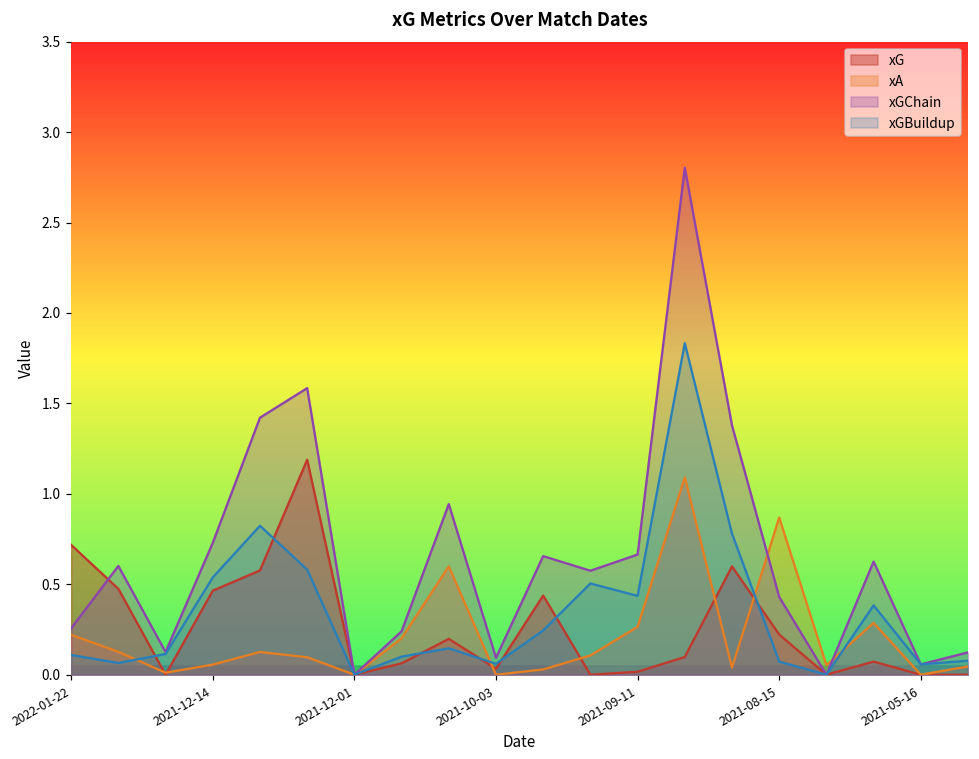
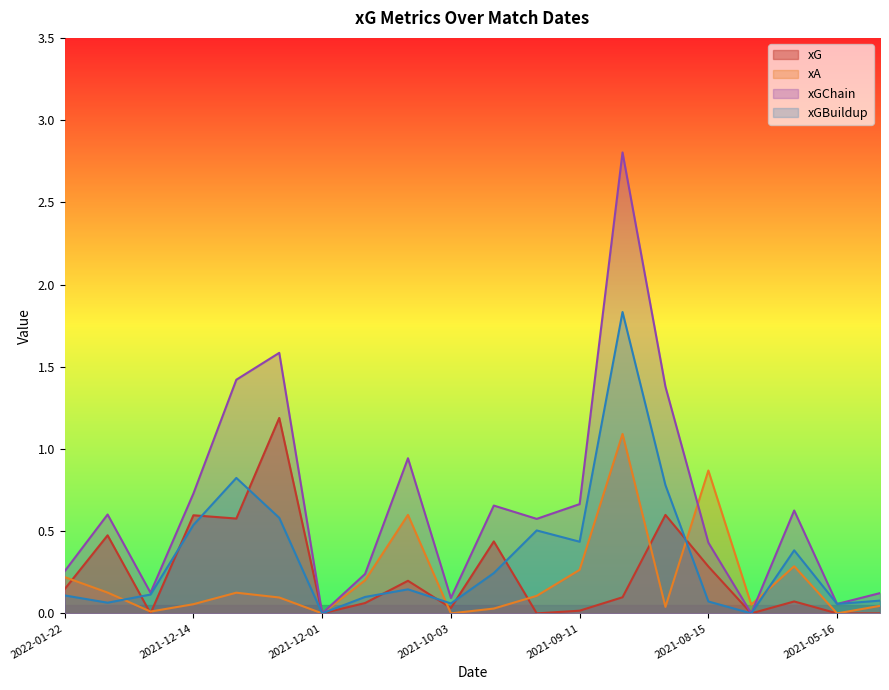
xG, 2022-01-22: 0.72 -> 0.15
xG, 2021-12-14: 0.46 -> 0.60
xG, 2021-08-15: 0.22 -> 0.29
